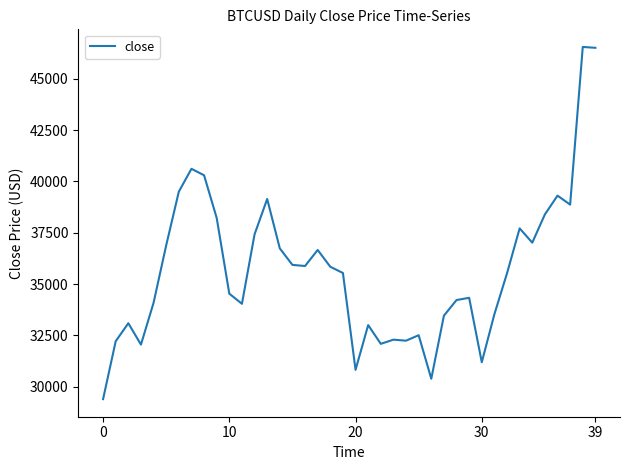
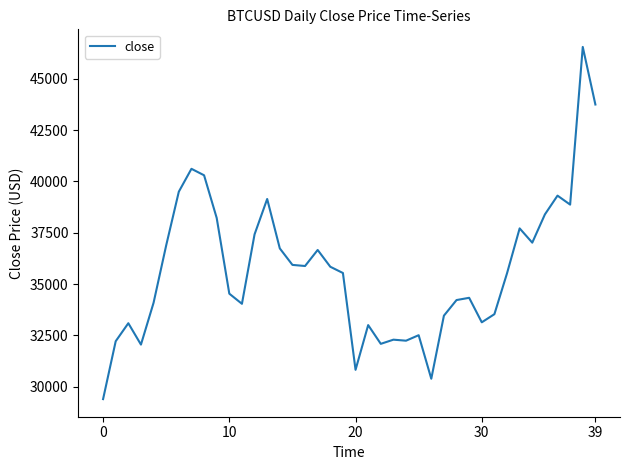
30: 31200 -> 33100
39: 46500 -> 43700
